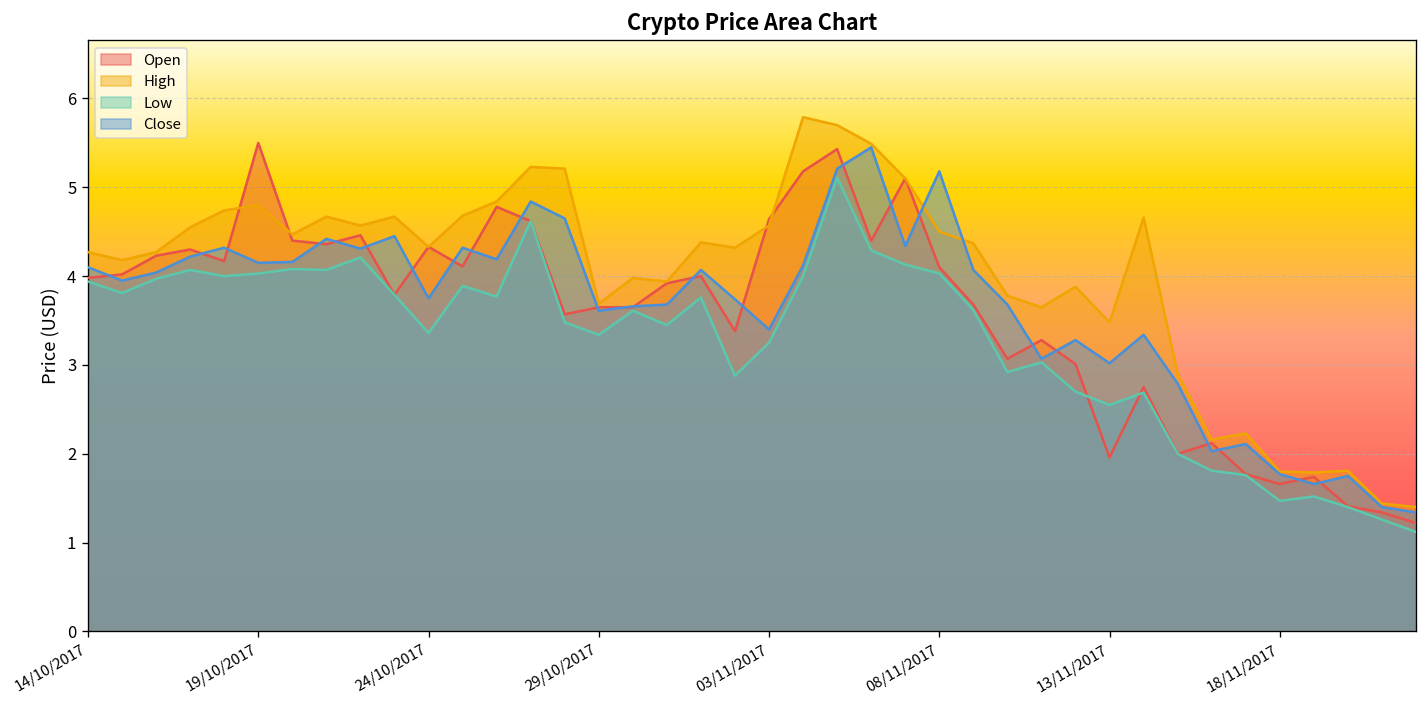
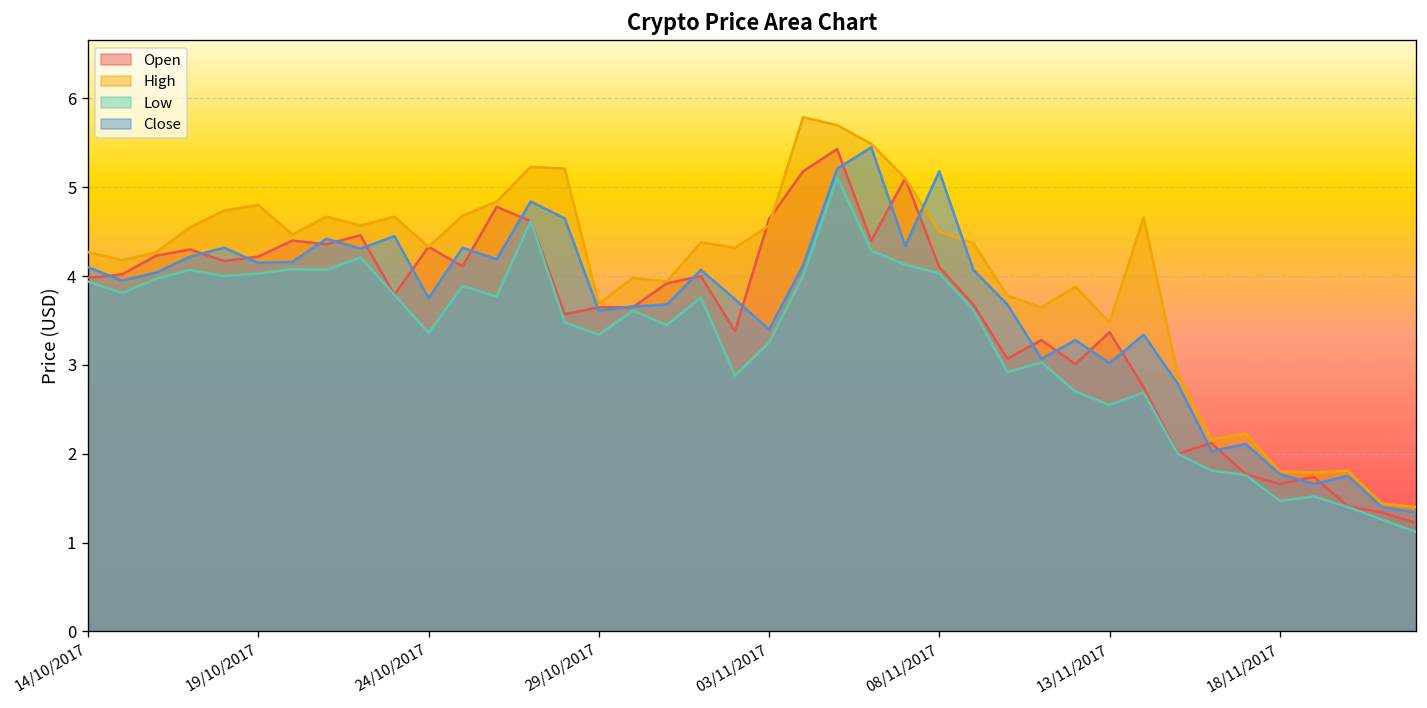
Open, 19/10/2017: 5.5 -> 4.2
Open, 13/11/2017: 2.0 -> 3.4
